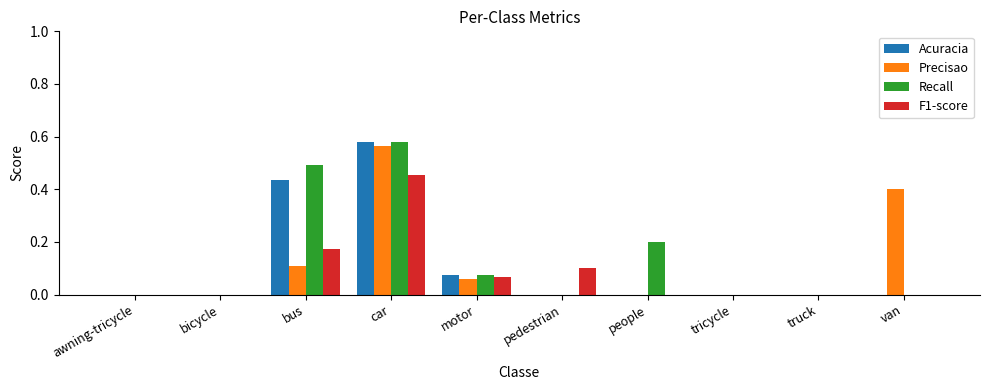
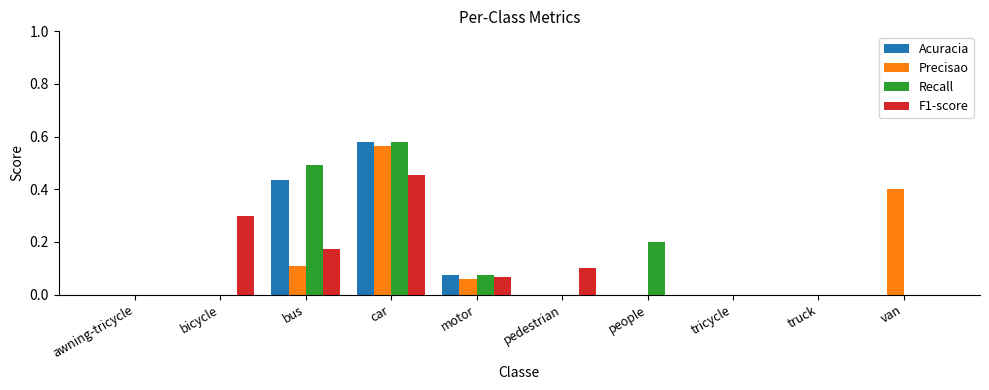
F1-score, bicycle: 0.0 -> 0.3
